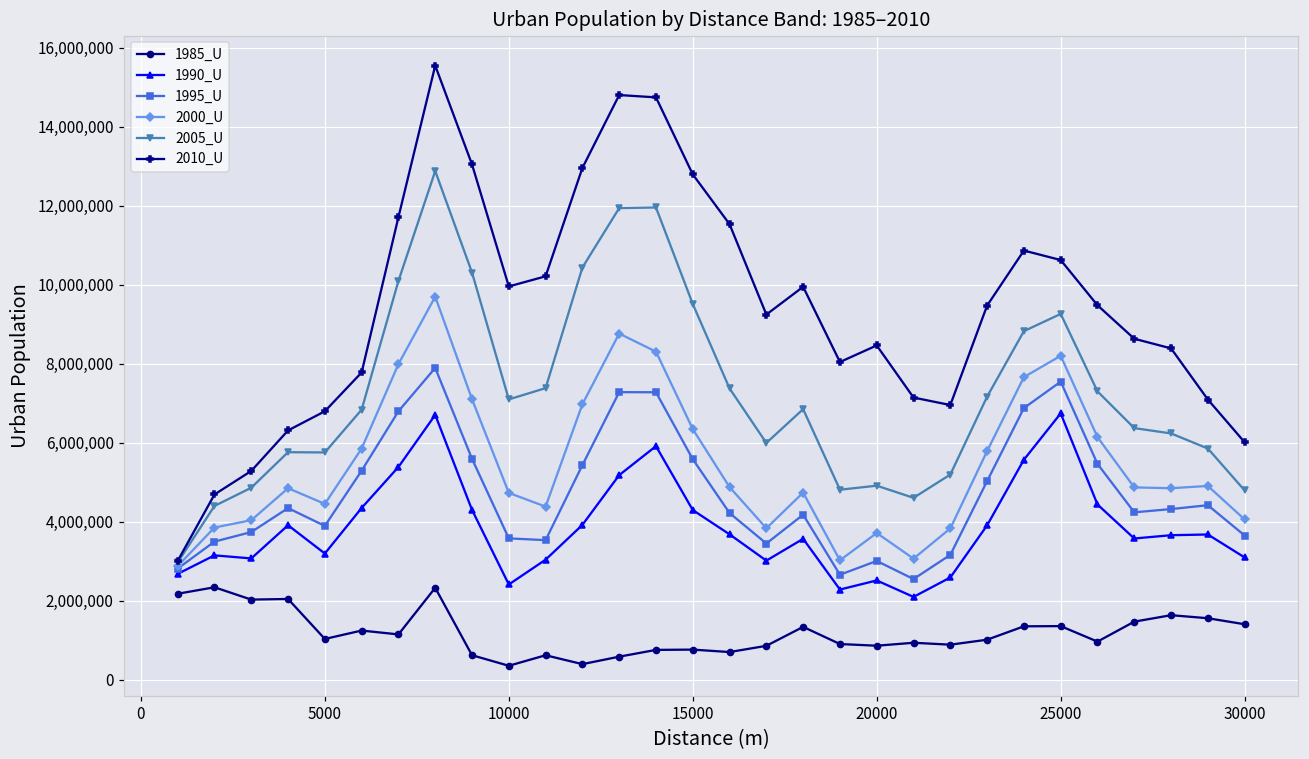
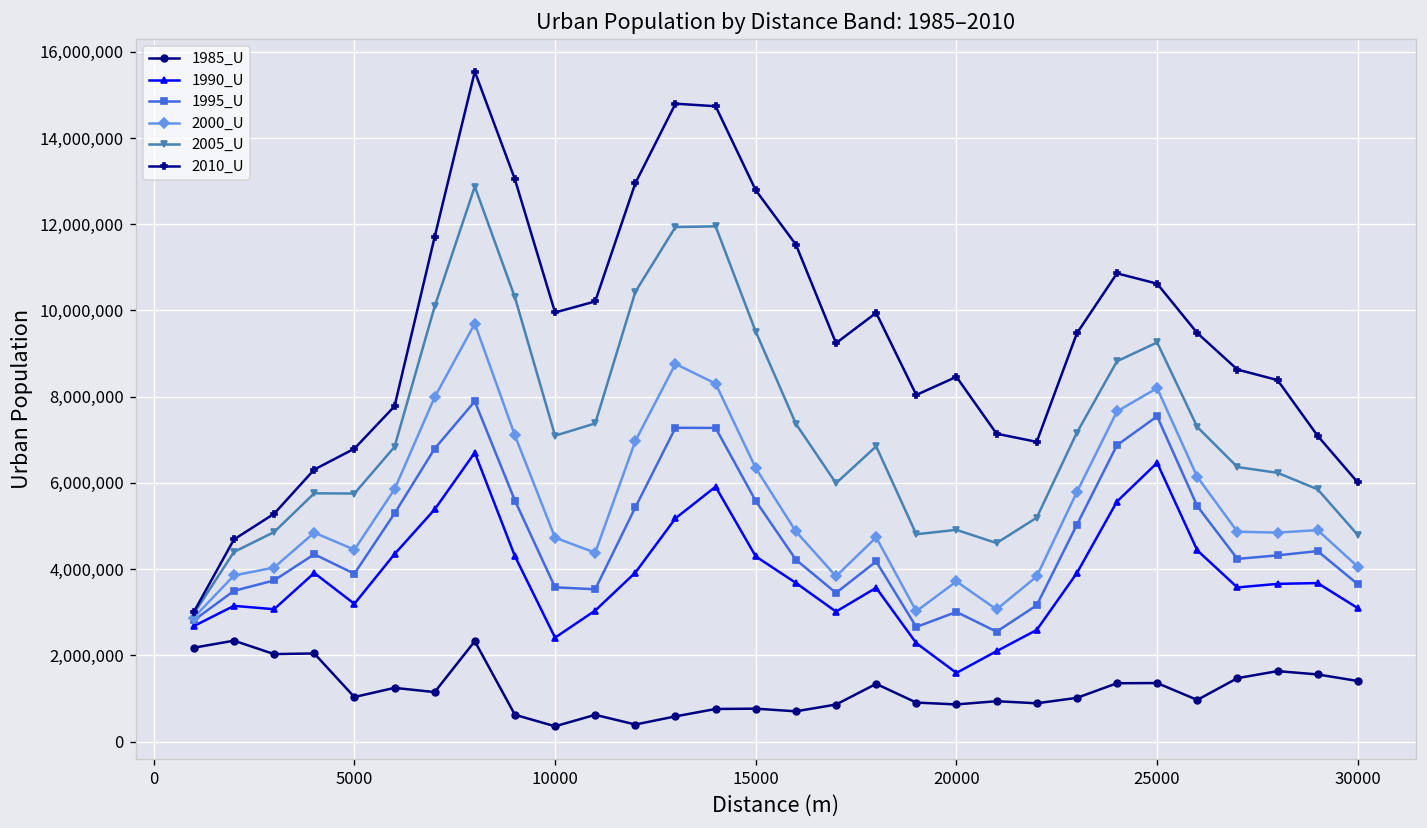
1990_U, 20000: 2,500,000 -> 1,600,000
1990_U, 25000: 6,700,000 -> 6,500,000
